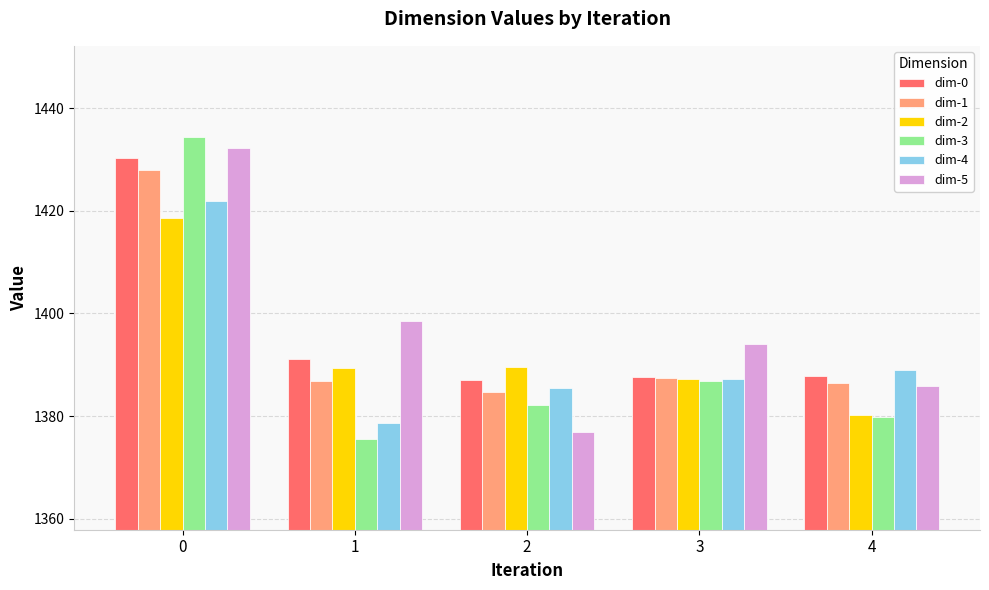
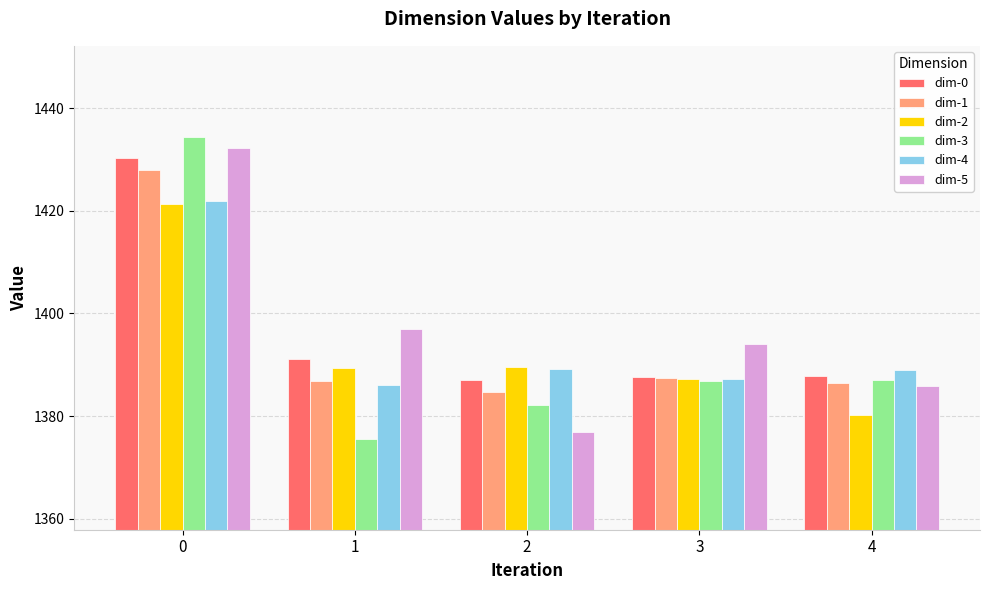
dim-2, 0: 1419 -> 1421
dim-4, 1: 1379 -> 1386
dim-5, 1: 1399 -> 1397
dim-4, 2: 1386 -> 1389
dim-3, 4: 1380 -> 1387
